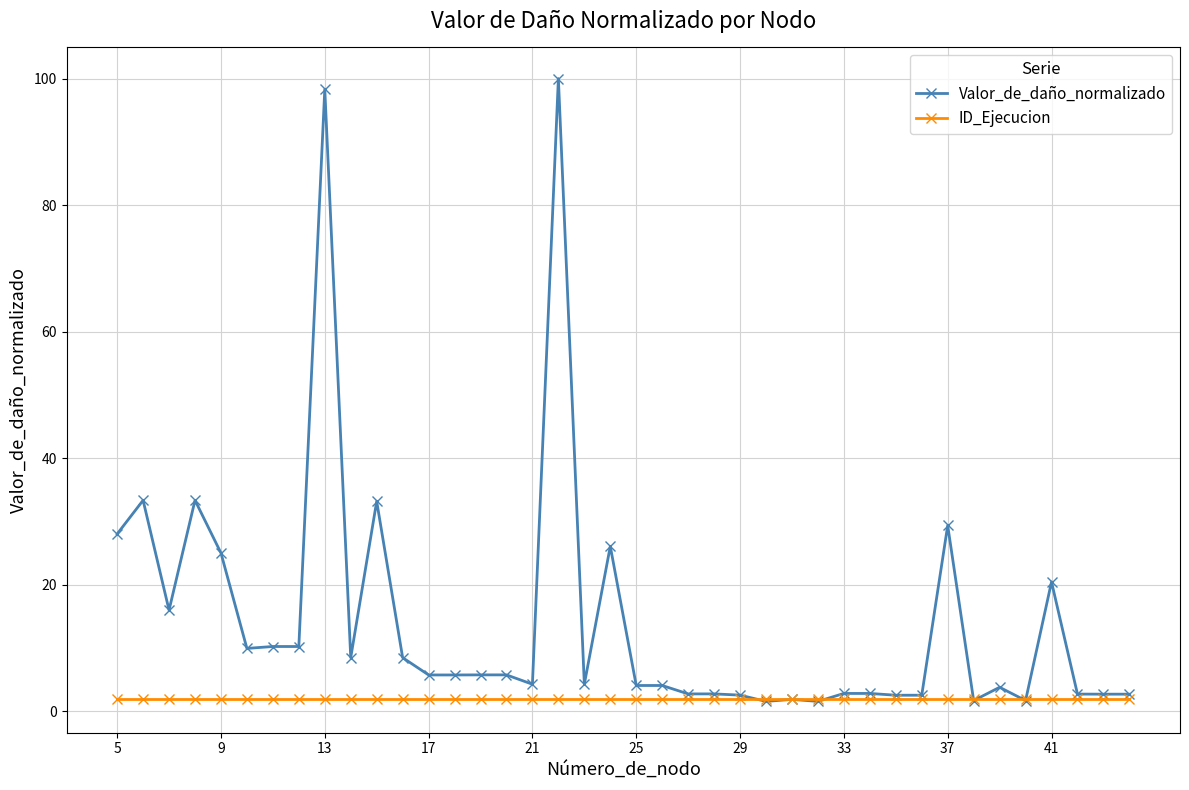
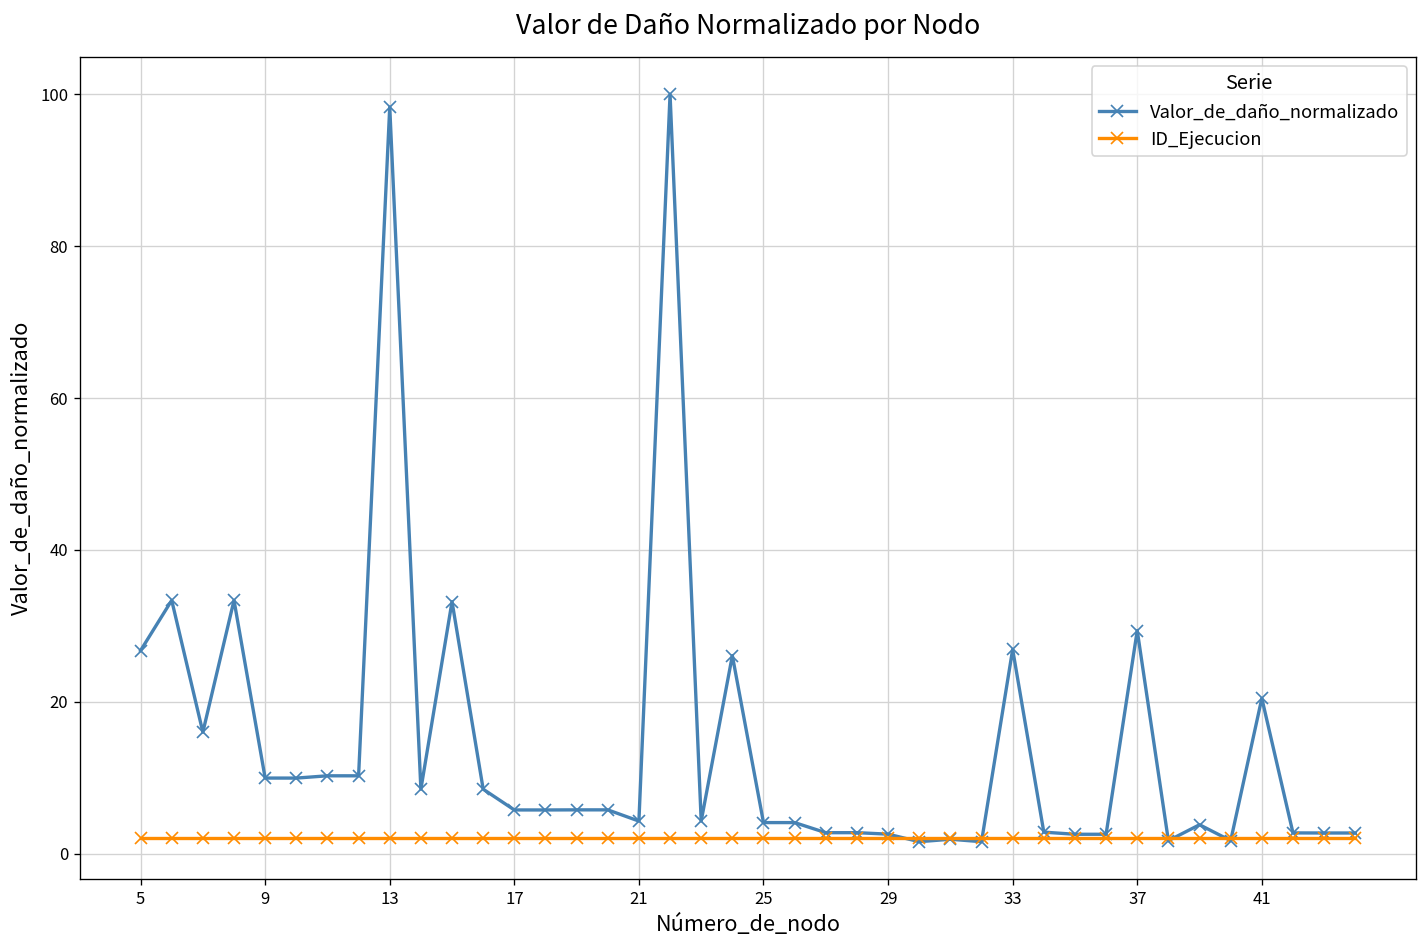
Valor_de_daño_normalizado, 5: 28 -> 27
Valor_de_daño_normalizado, 9: 25 -> 10
Valor_de_daño_normalizado, 33: 3 -> 27
